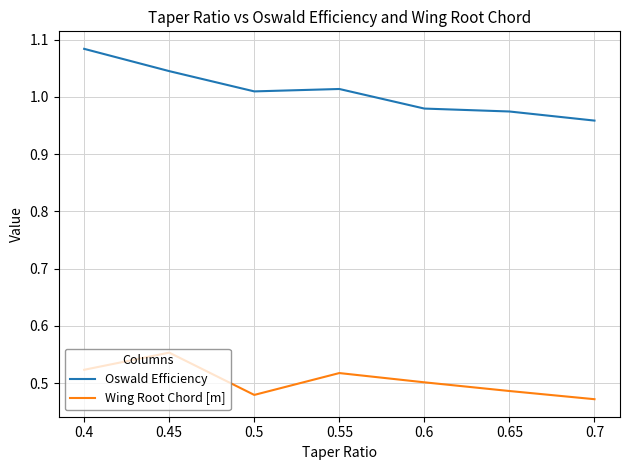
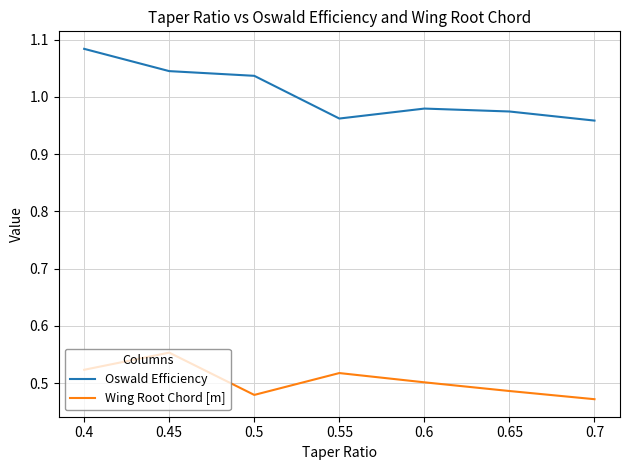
Oswald Efficiency, 0.5: 1.01 -> 1.04
Oswald Efficiency, 0.55: 1.01 -> 0.96
